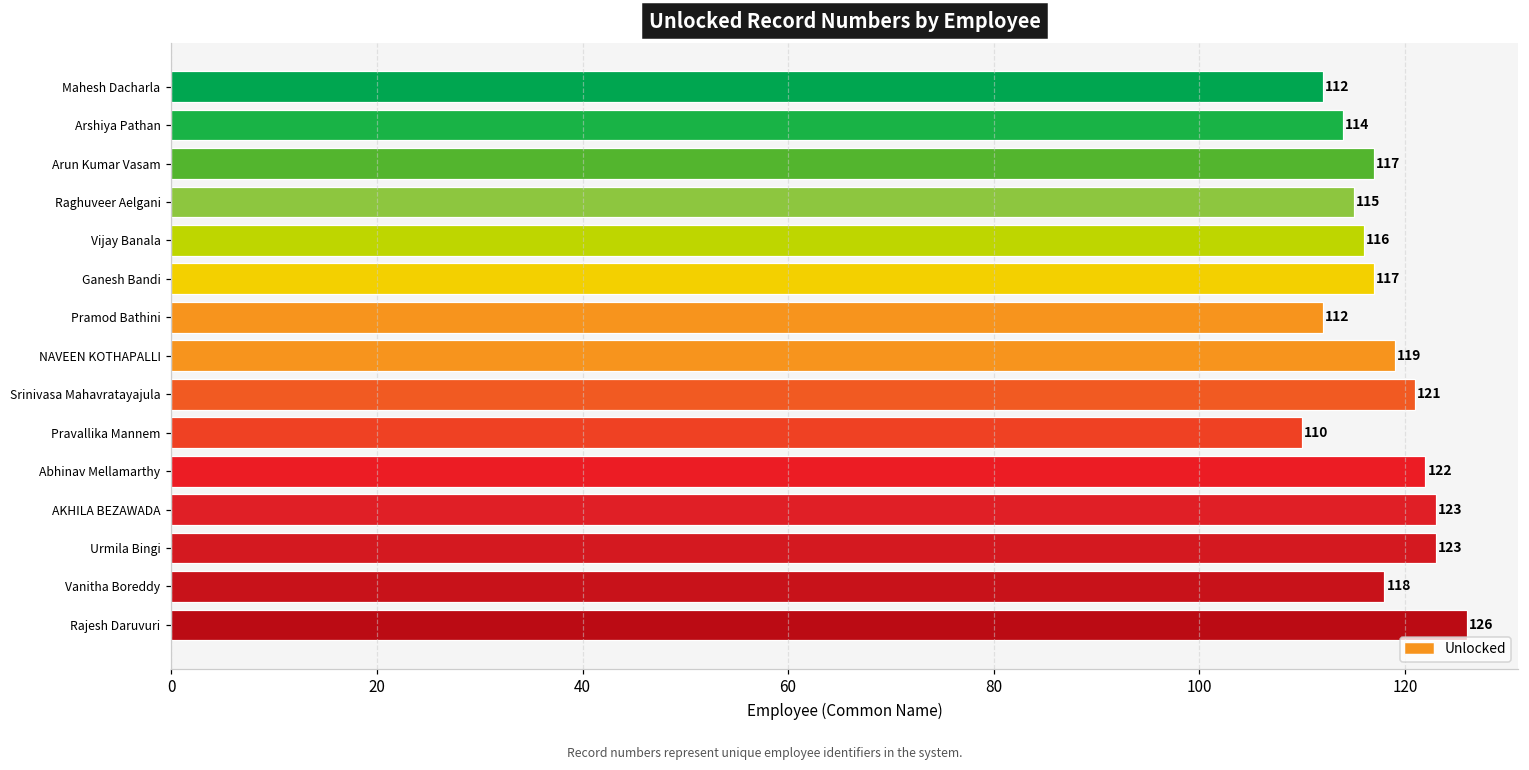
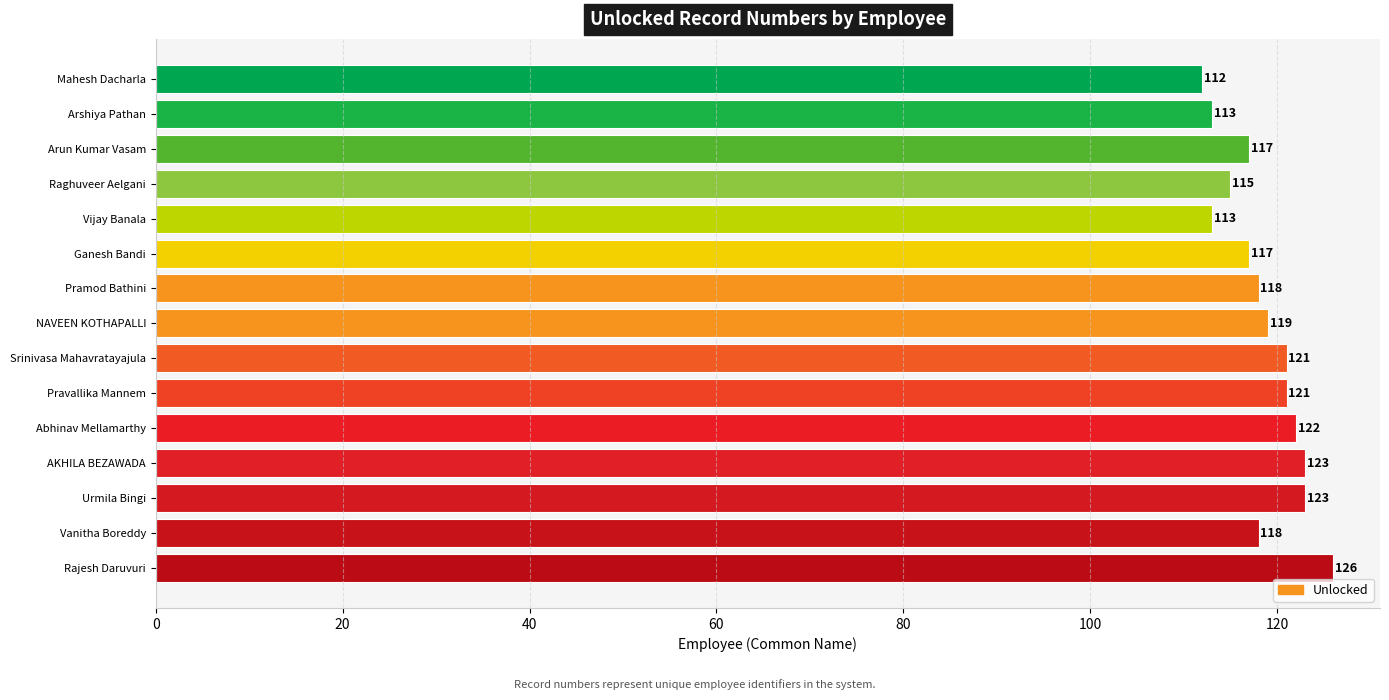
Arshiya Pathan: 114 -> 113
Vijay Banala: 116 -> 113
Pramod Bathini: 112 -> 118
Pravallika Mannem: 110 -> 121
